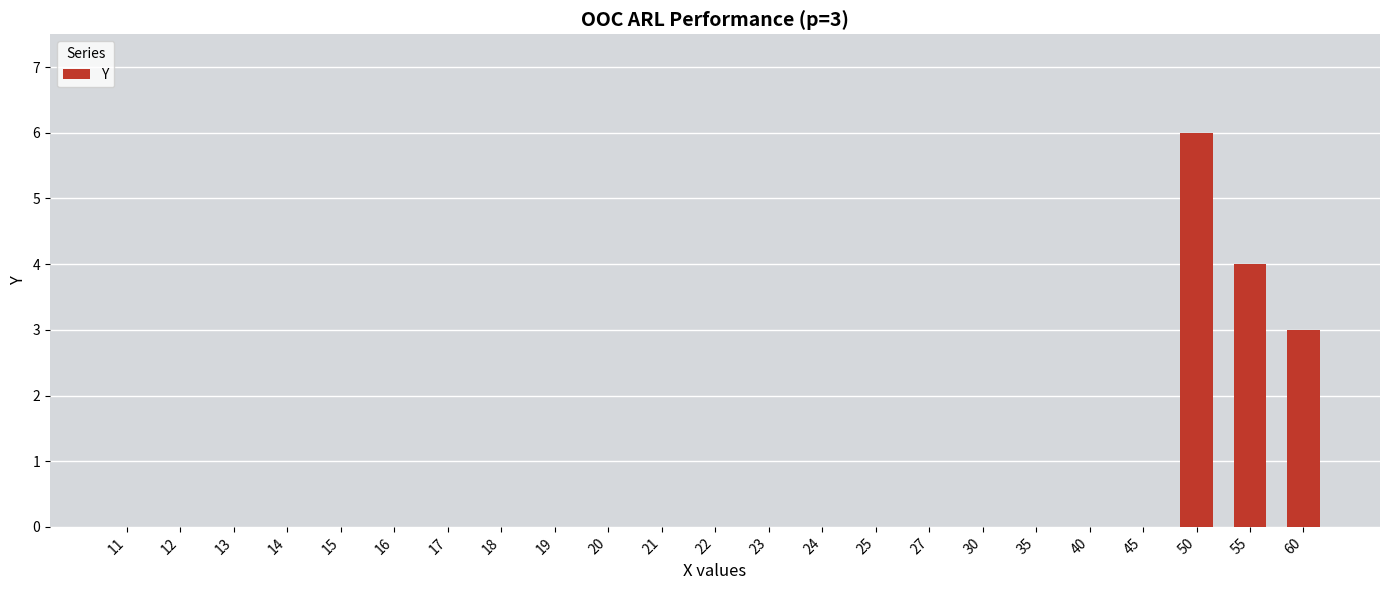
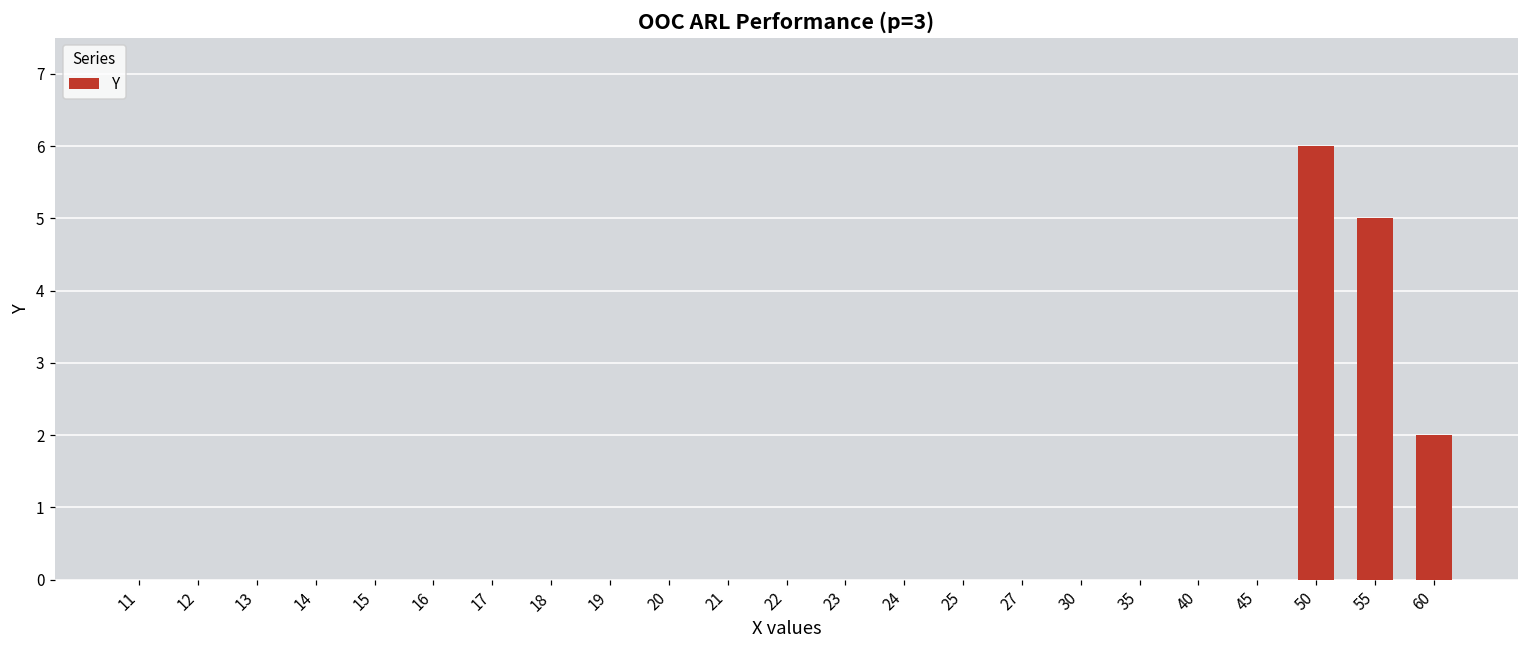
55: 4 -> 5
60: 3 -> 2
